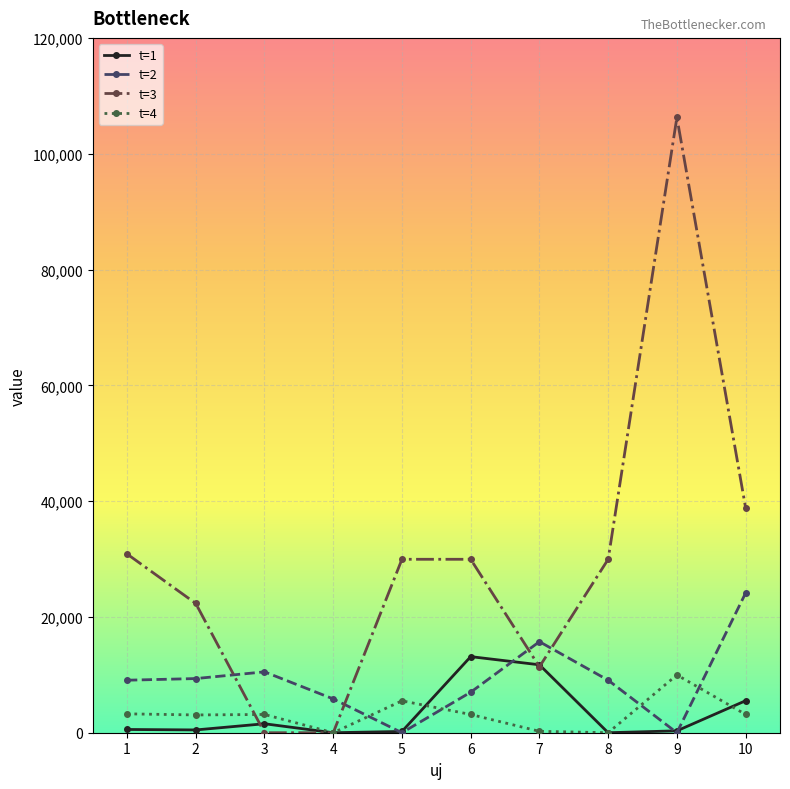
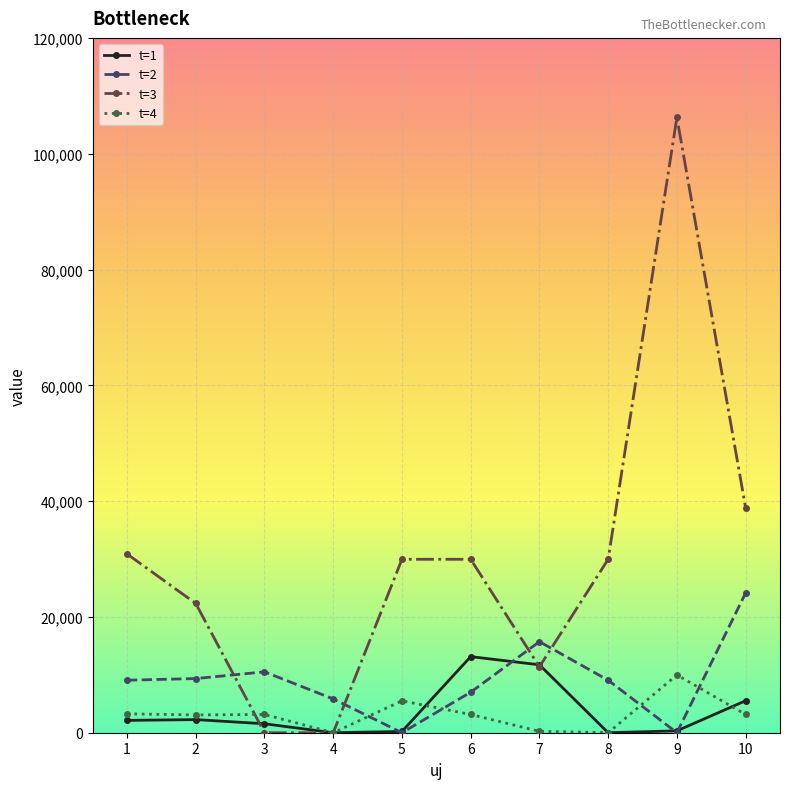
t=1, 1: 1,000 -> 2,000
t=1, 2: 0 -> 2,000
